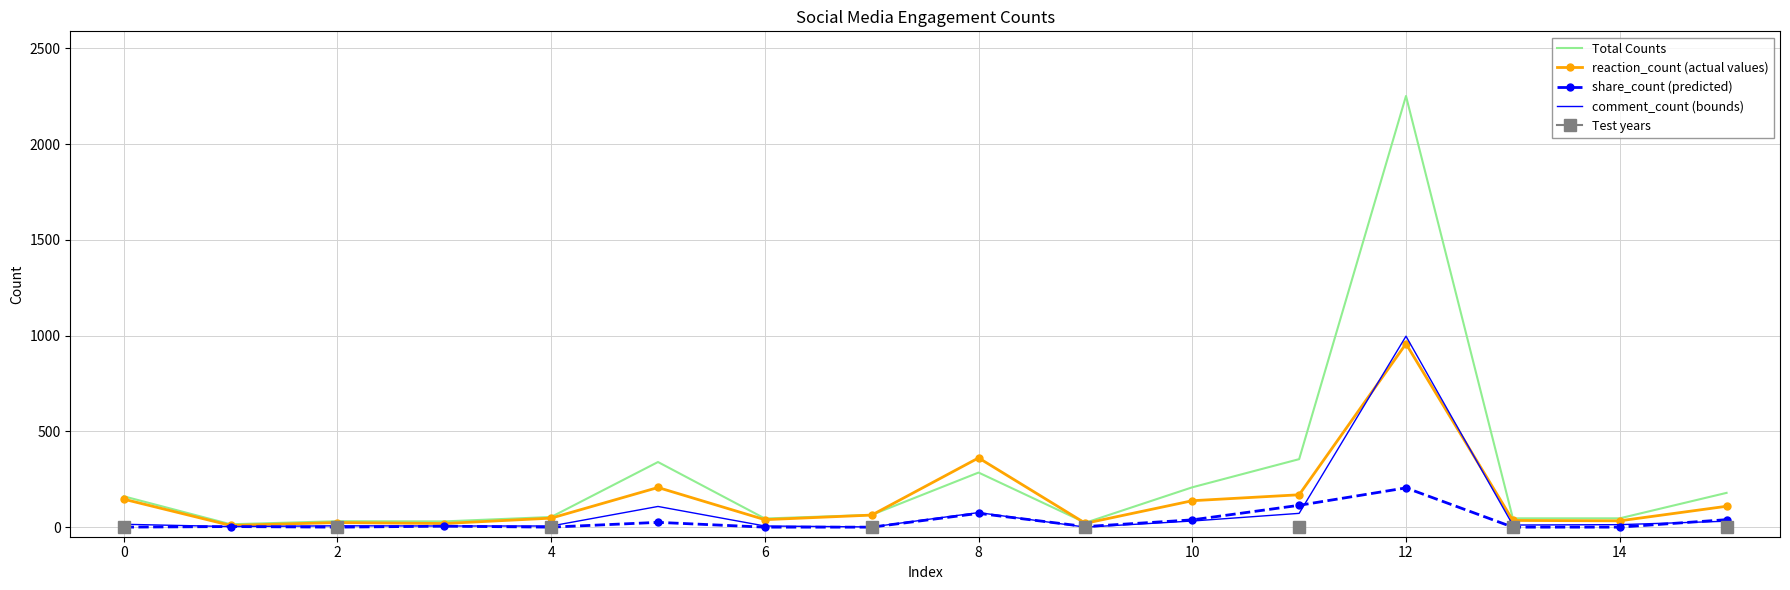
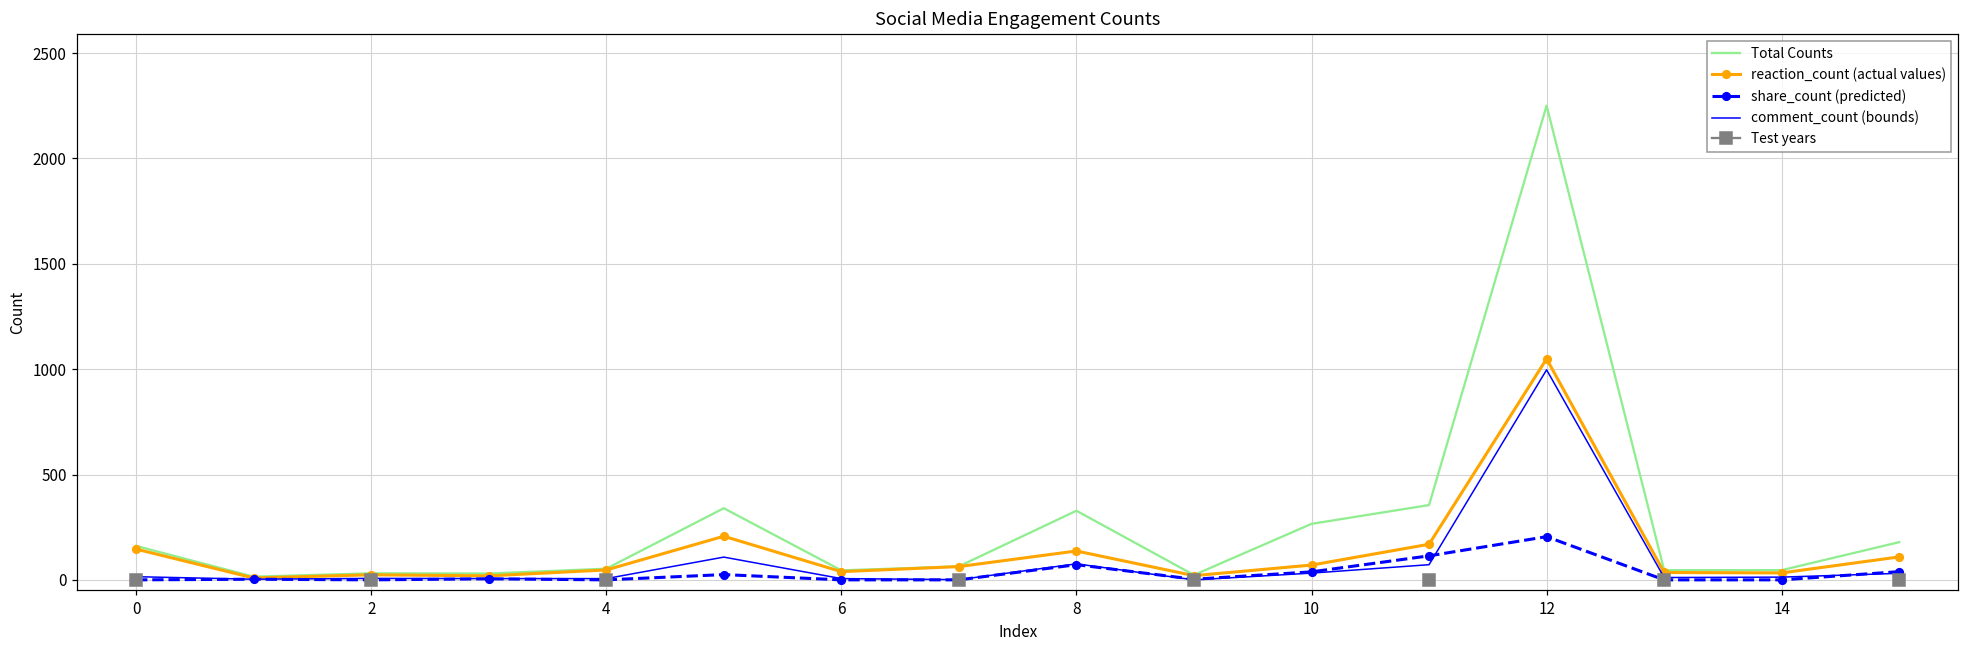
Total Counts, 8: 290 -> 330
reaction_count (actual values), 8: 360 -> 140
Total Counts, 10: 210 -> 270
reaction_count (actual values), 10: 140 -> 70
reaction_count (actual values), 12: 960 -> 1050
